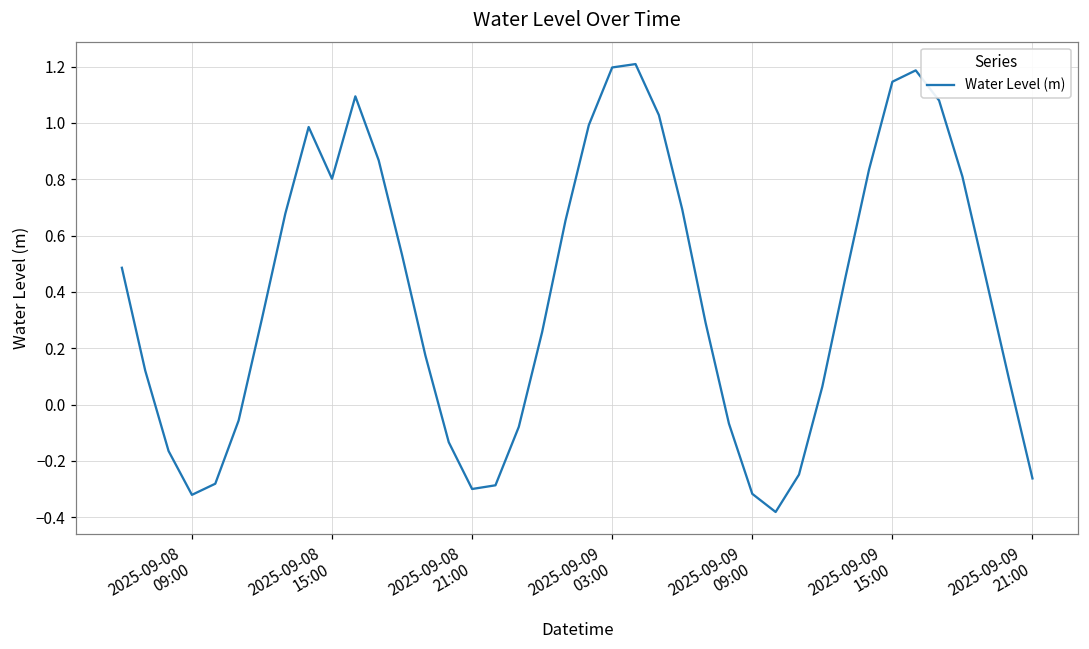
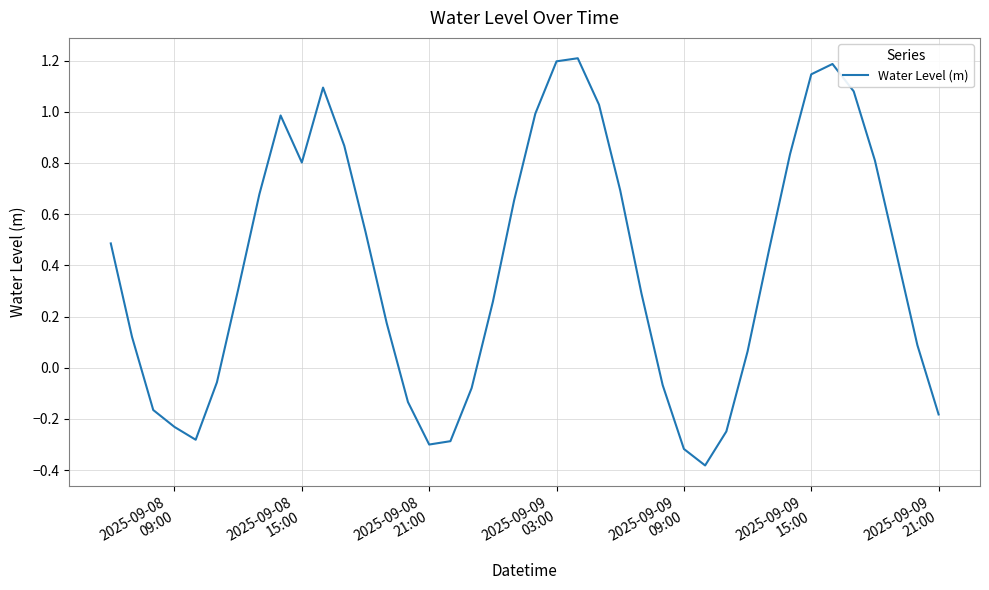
2025-09-08 09:00: -0.32 -> -0.23
2025-09-09 21:00: -0.26 -> -0.18
